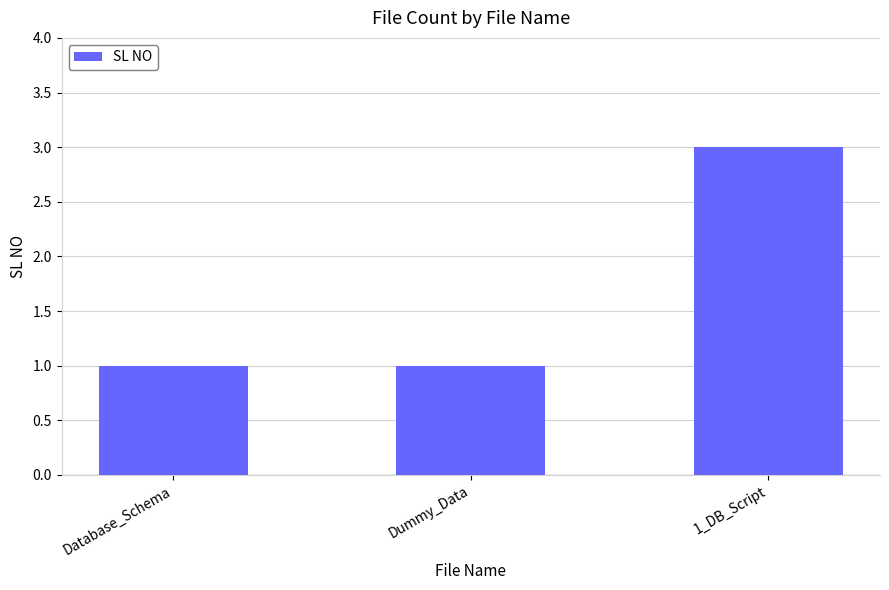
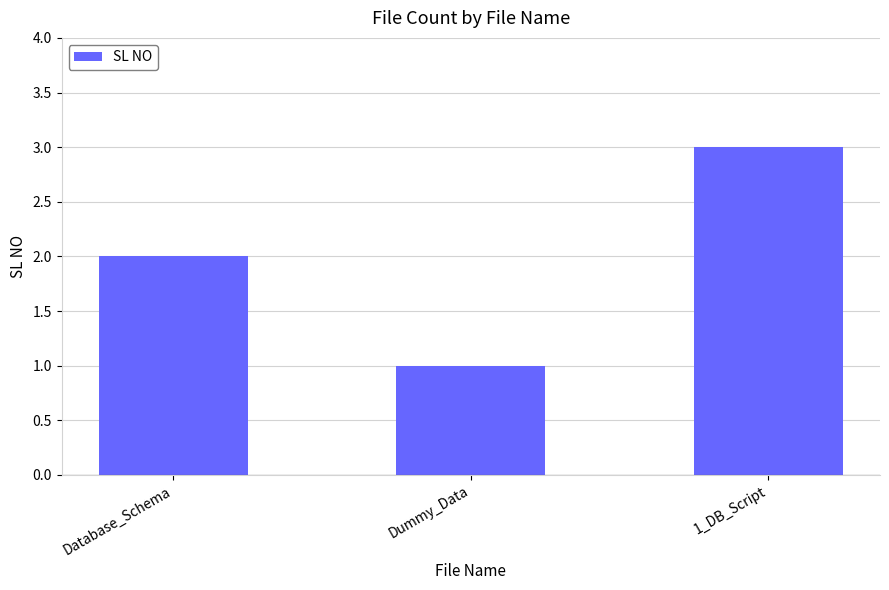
Database_Schema: 1 -> 2
